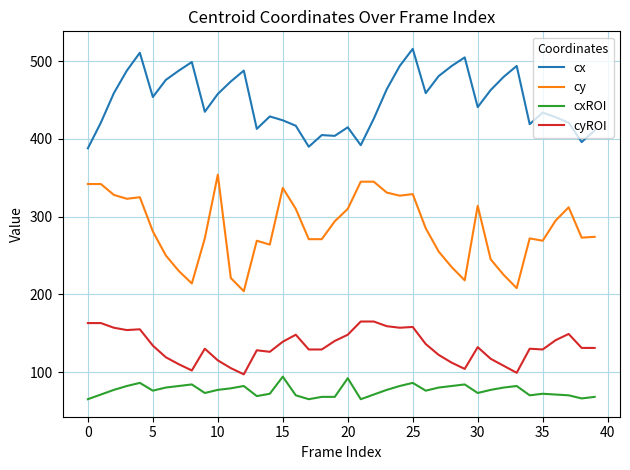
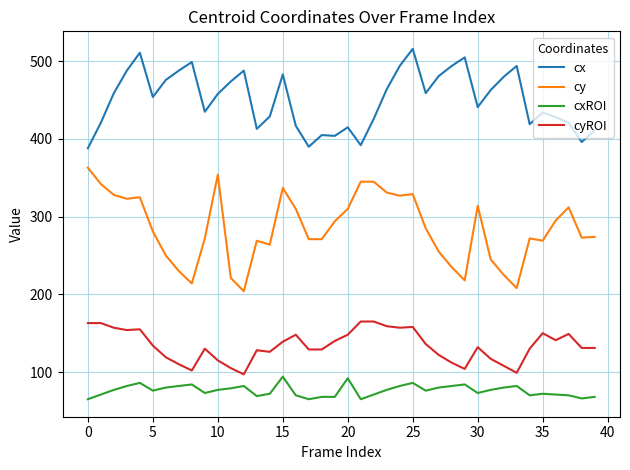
cy, 0: 340 -> 360
cx, 15: 420 -> 480
cyROI, 35: 130 -> 150
